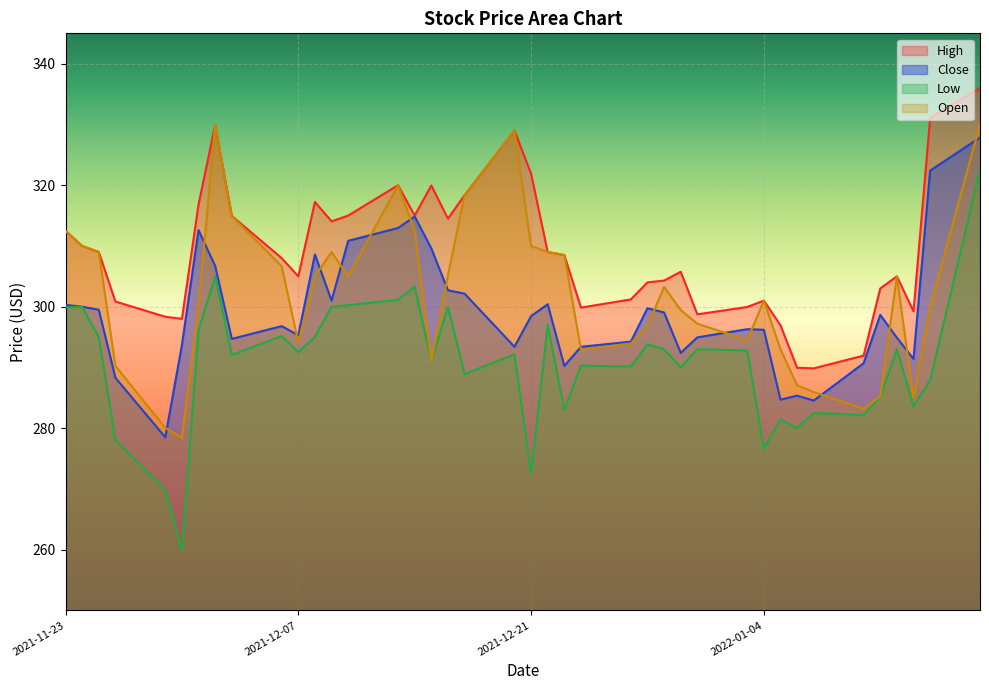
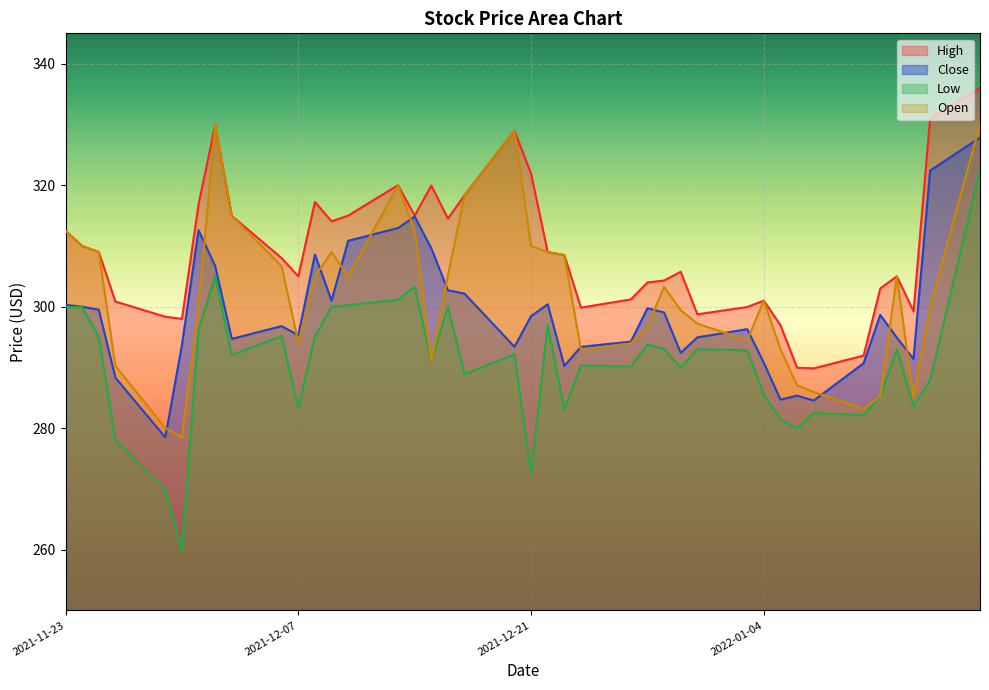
Low, 2021-12-07: 293 -> 283
Close, 2022-01-04: 296 -> 291
Low, 2022-01-04: 277 -> 286
